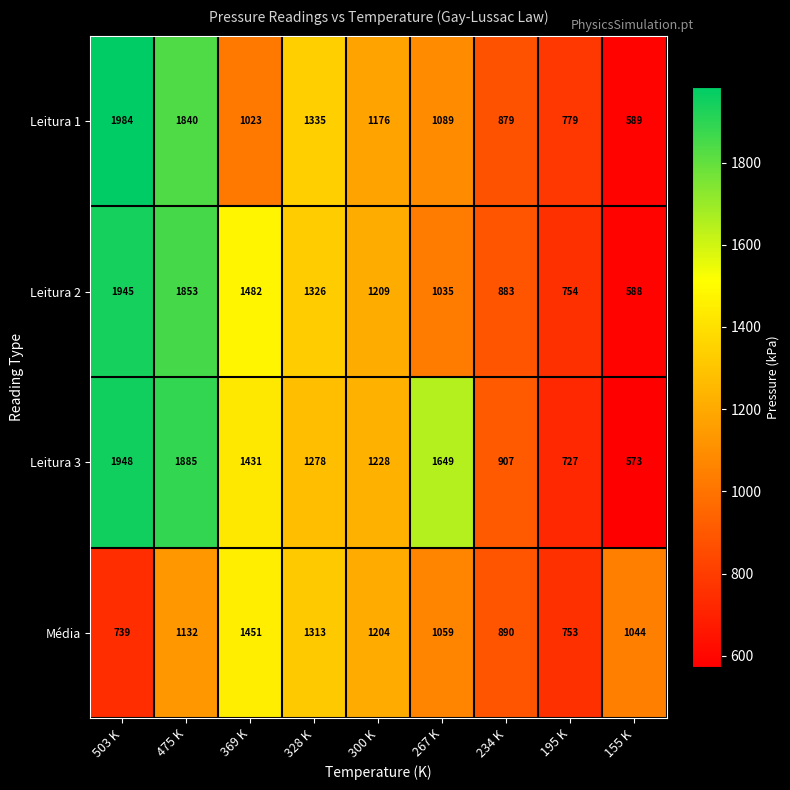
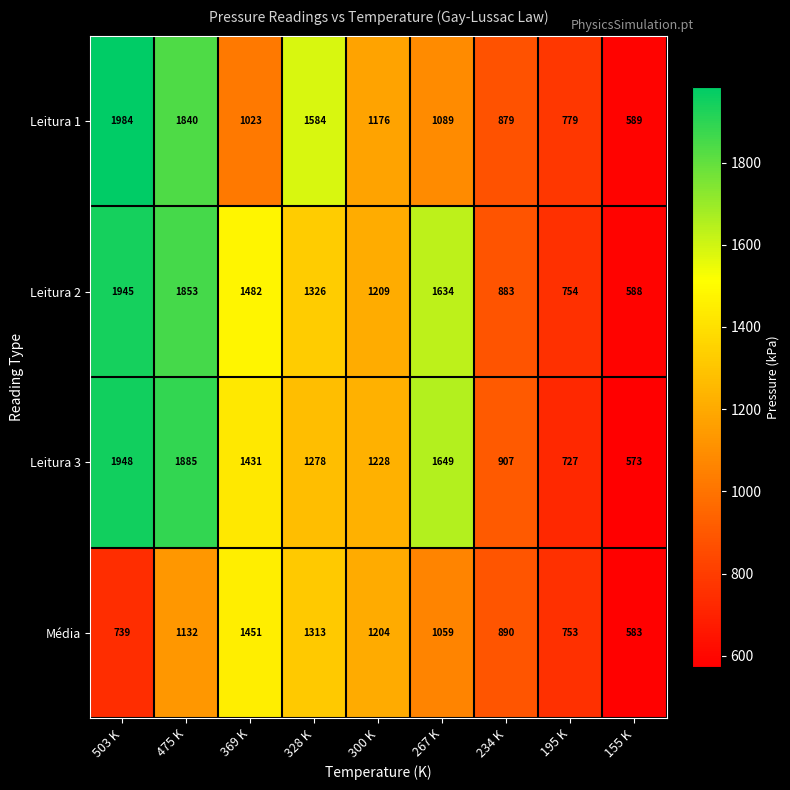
Leitura 1, 328 K: 1335 -> 1584
Leitura 2, 267 K: 1035 -> 1634
Média, 155 K: 1044 -> 583
